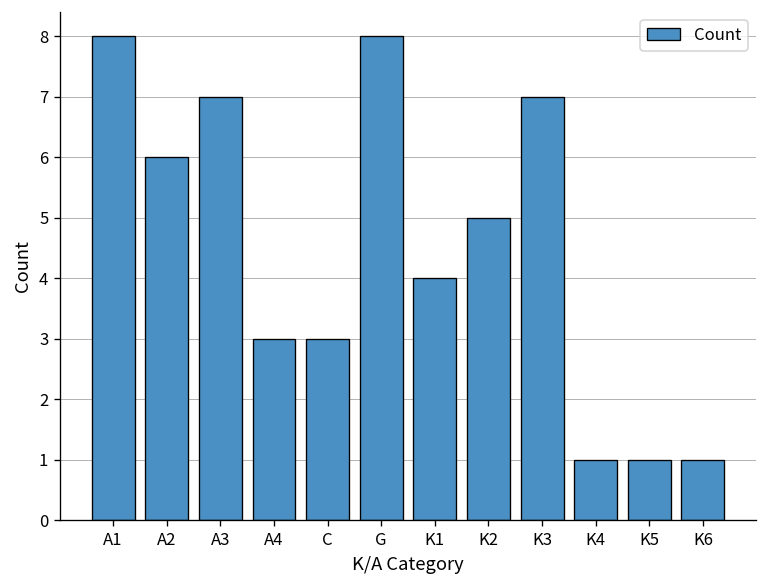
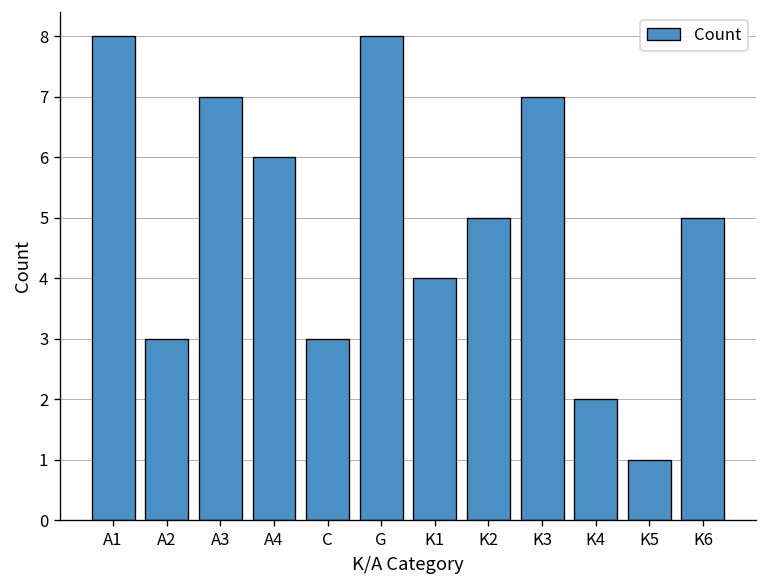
A2: 6 -> 3
A4: 3 -> 6
K4: 1 -> 2
K6: 1 -> 5
